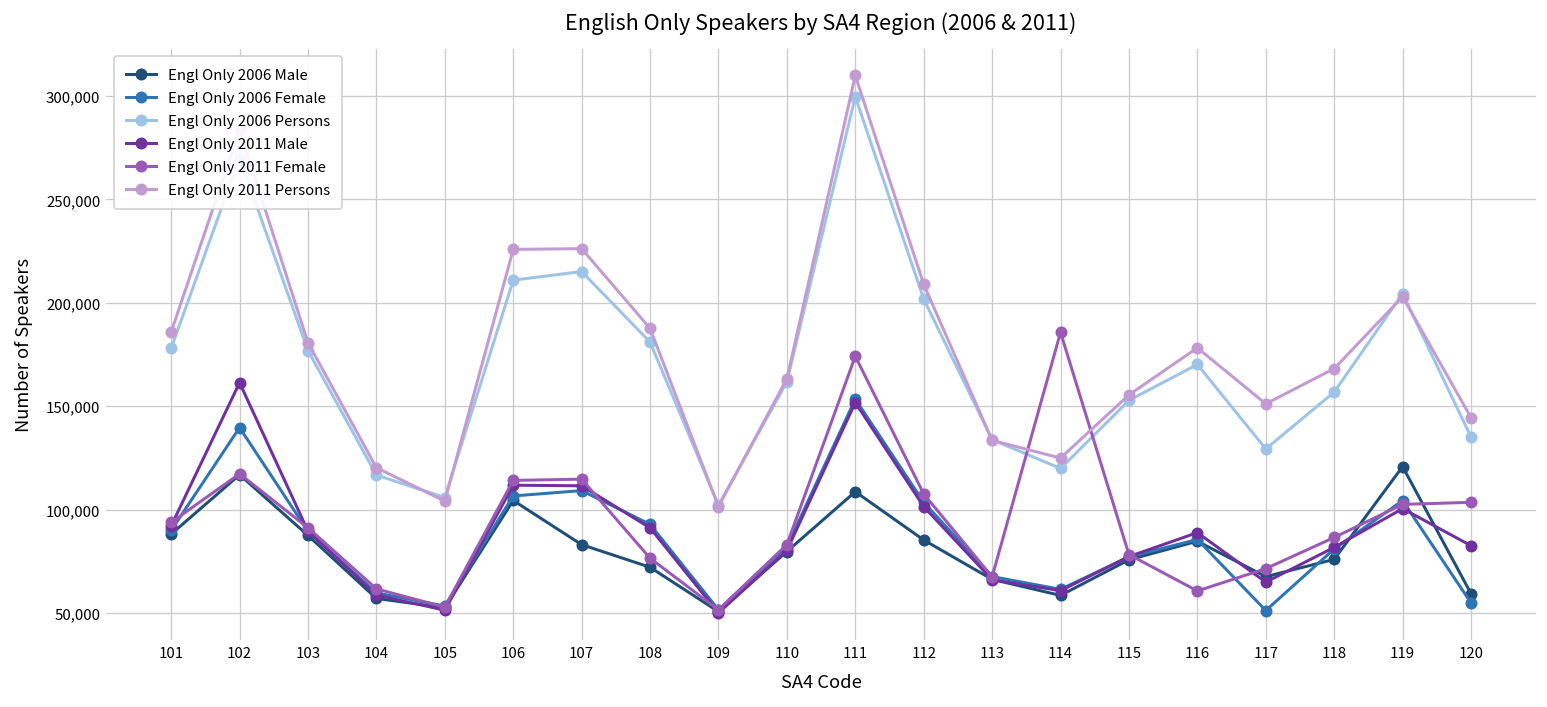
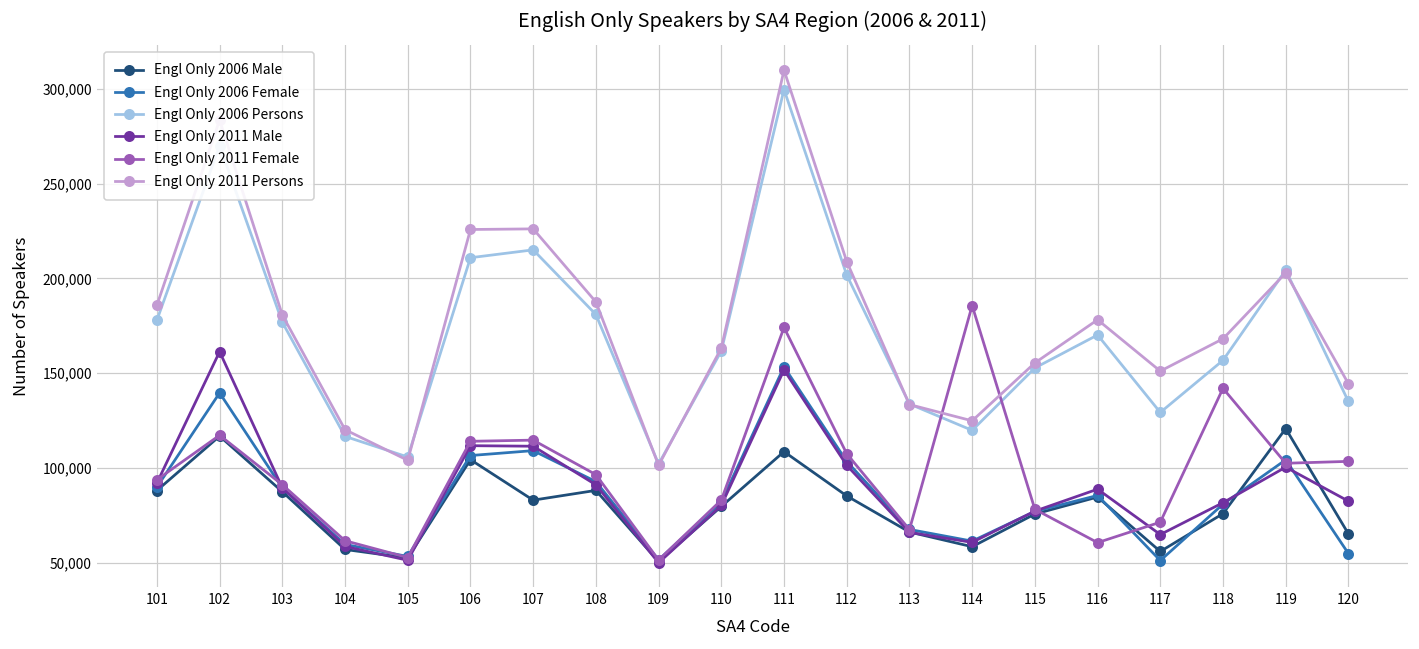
Engl Only 2006 Male, 108: 72,000 -> 88,000
Engl Only 2011 Female, 108: 76,000 -> 96,000
Engl Only 2006 Male, 117: 68,000 -> 56,000
Engl Only 2011 Female, 118: 86,000 -> 142,000
Engl Only 2006 Male, 120: 59,000 -> 65,000
